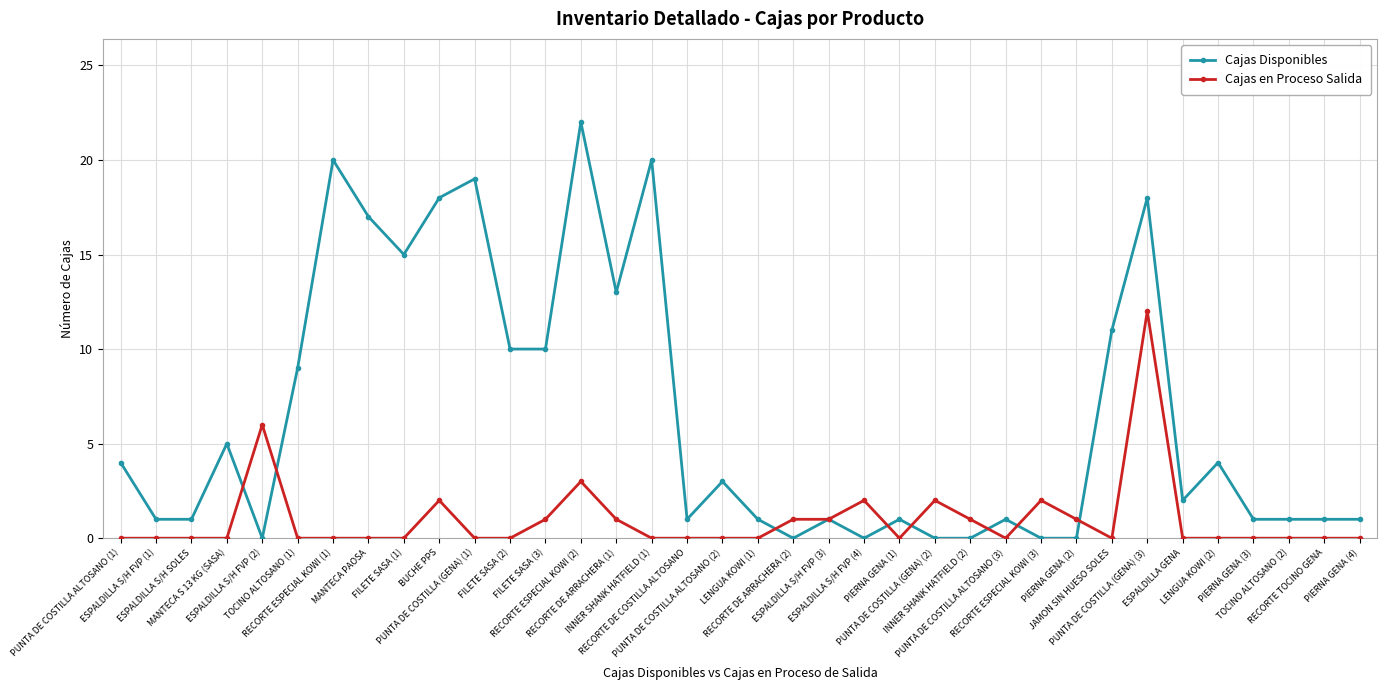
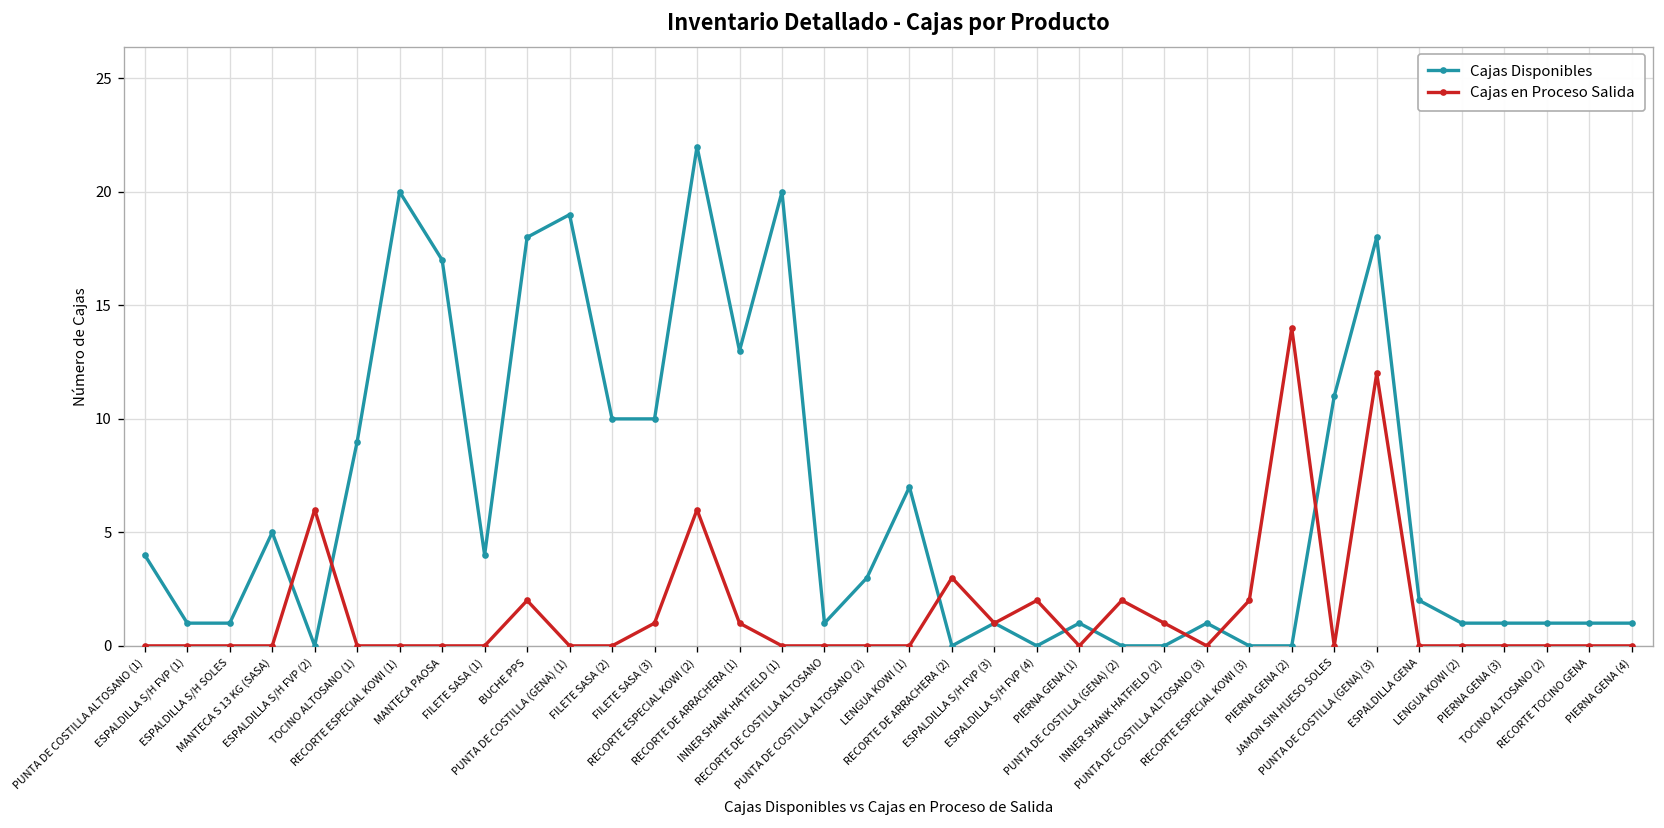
Cajas Disponibles, FILETE SASA (1): 15 -> 4
Cajas en Proceso Salida, RECORTE ESPECIAL KOWI (2): 3 -> 6
Cajas Disponibles, LENGUA KOWI (1): 1 -> 7
Cajas en Proceso Salida, RECORTE DE ARRACHERA (2): 1 -> 3
Cajas en Proceso Salida, PIERNA GENA (2): 1 -> 14
Cajas Disponibles, LENGUA KOWI (2): 4 -> 1
